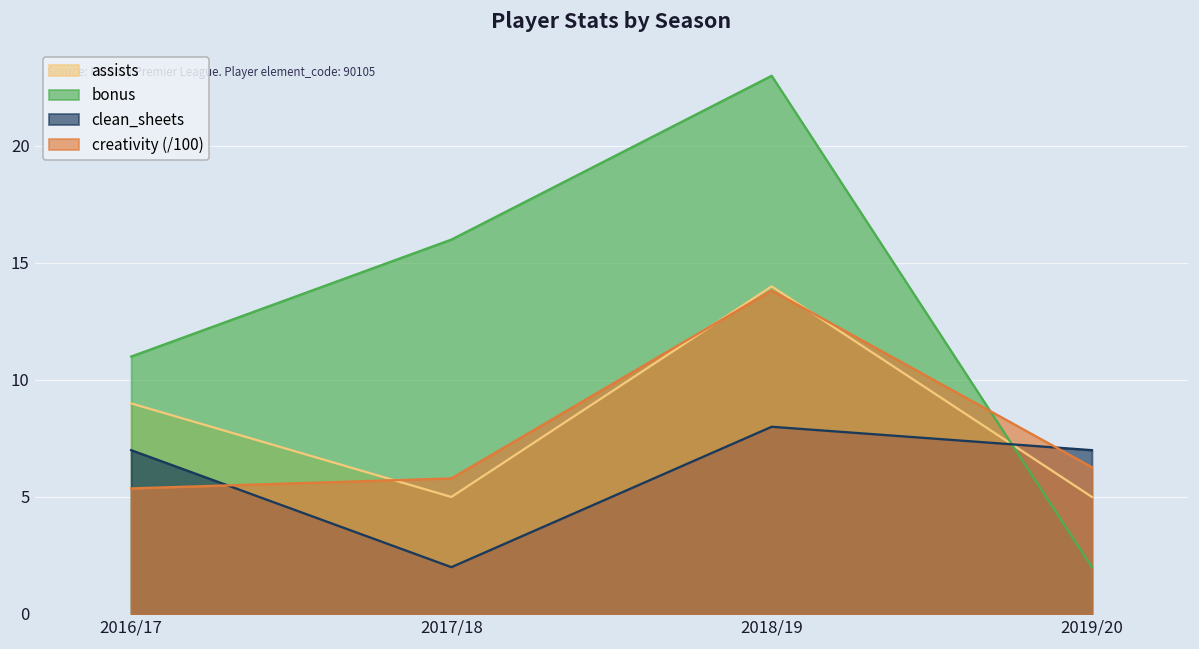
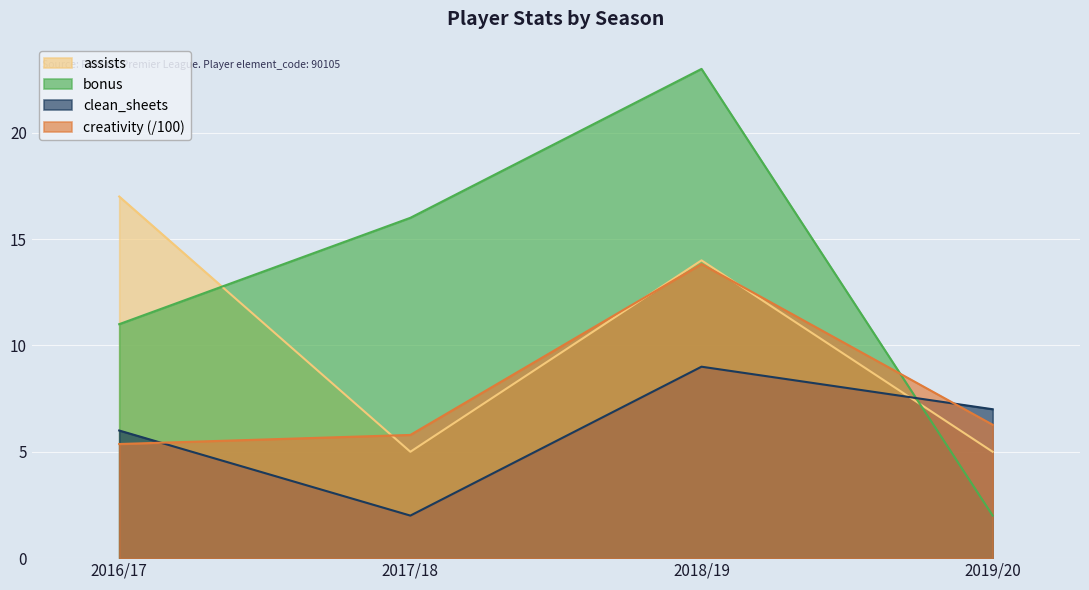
assists, 2016/17: 9 -> 17
clean_sheets, 2016/17: 7 -> 6
clean_sheets, 2018/19: 8 -> 9
